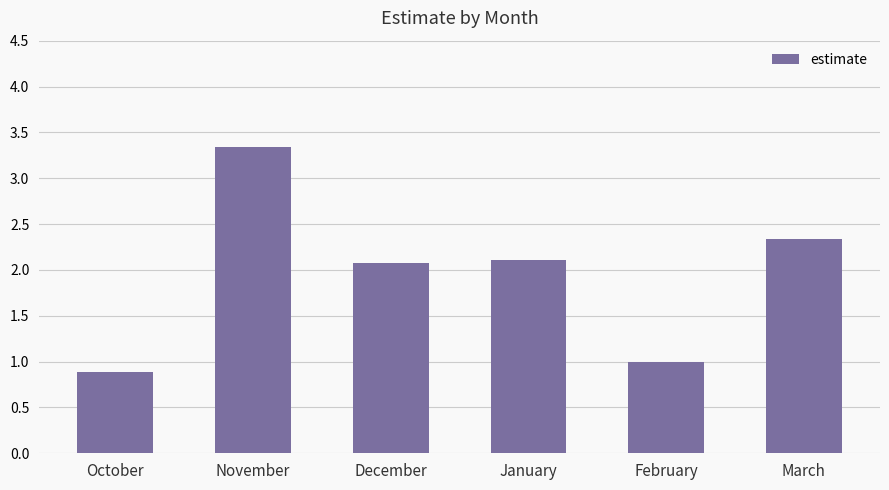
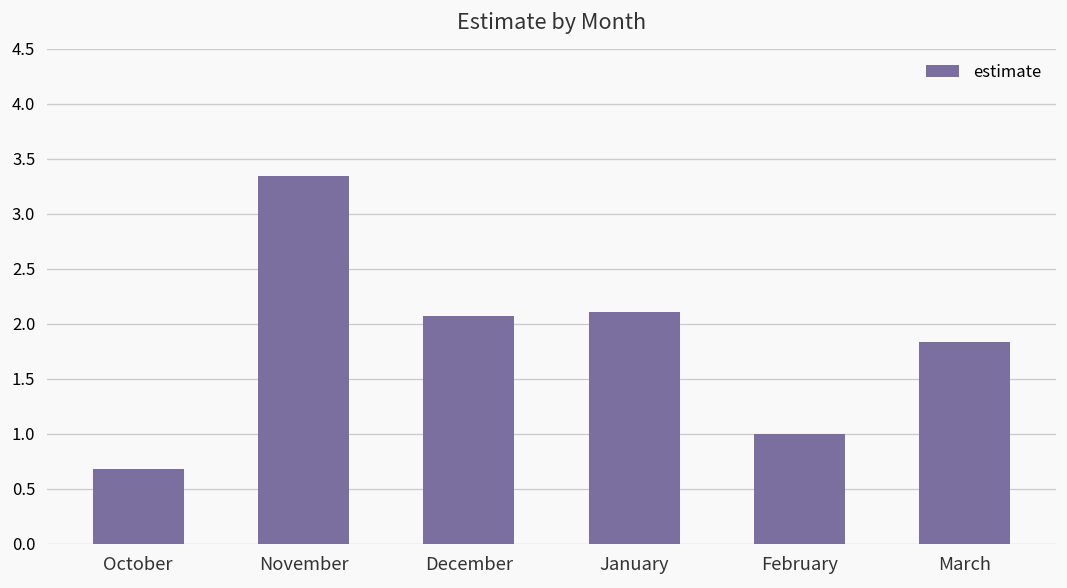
October: 0.9 -> 0.7
March: 2.3 -> 1.8
